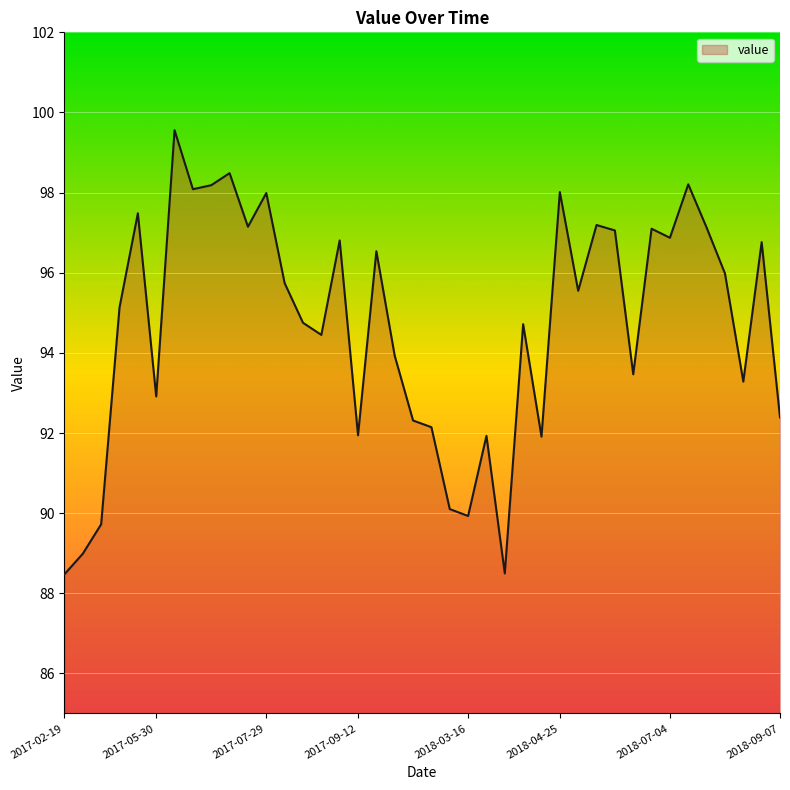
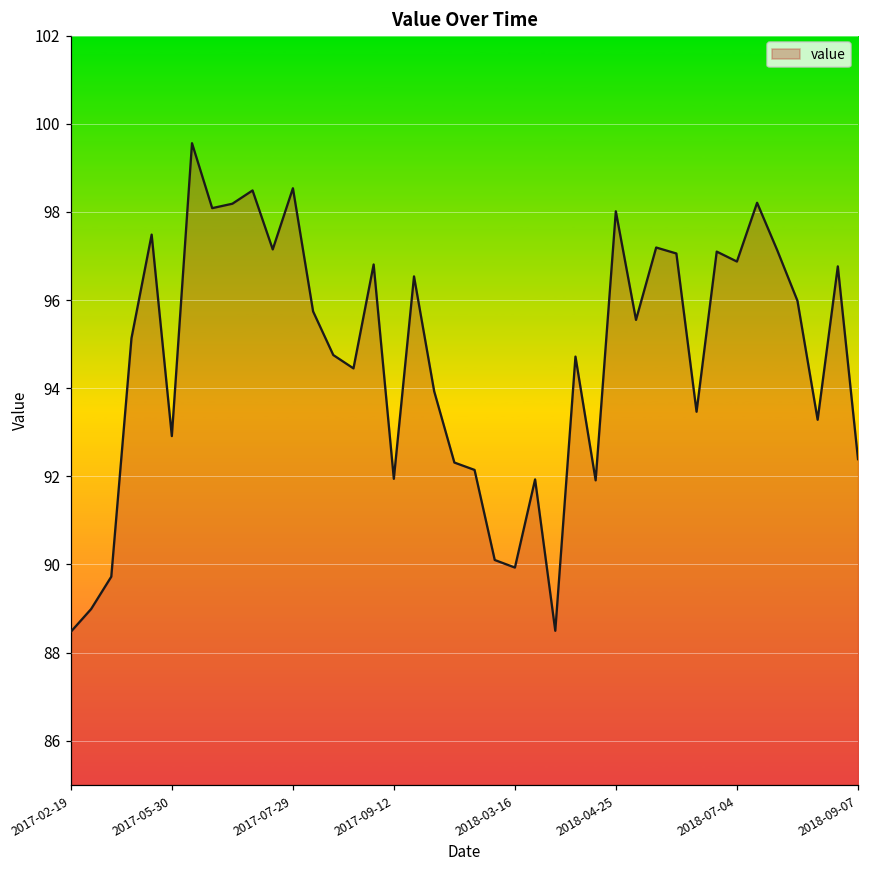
2017-07-29: 98.0 -> 98.5
